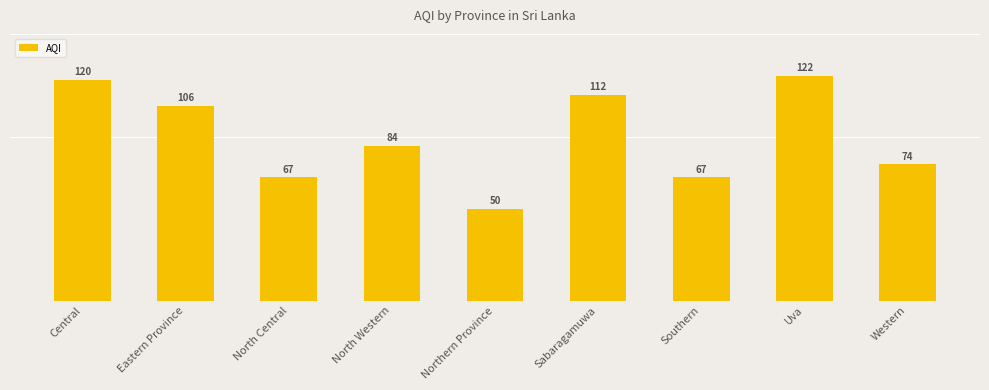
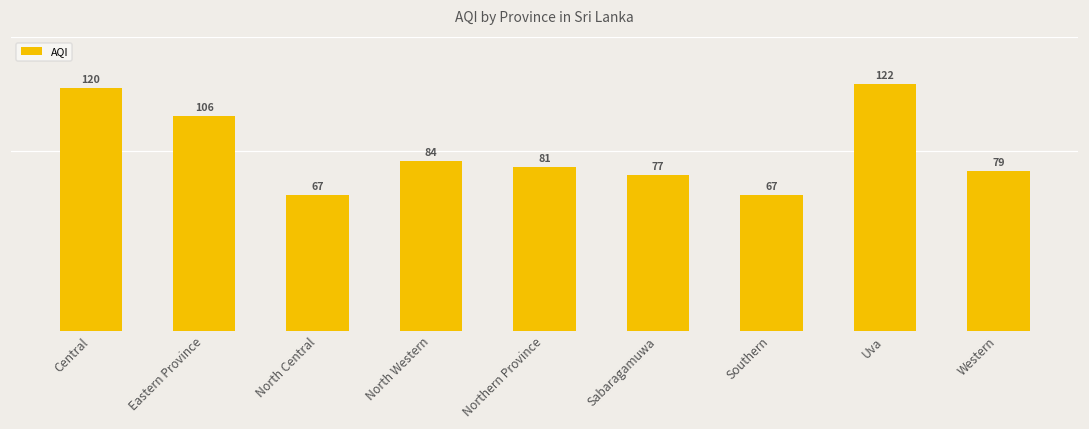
Northern Province: 50 -> 81
Sabaragamuwa: 112 -> 77
Western: 74 -> 79
